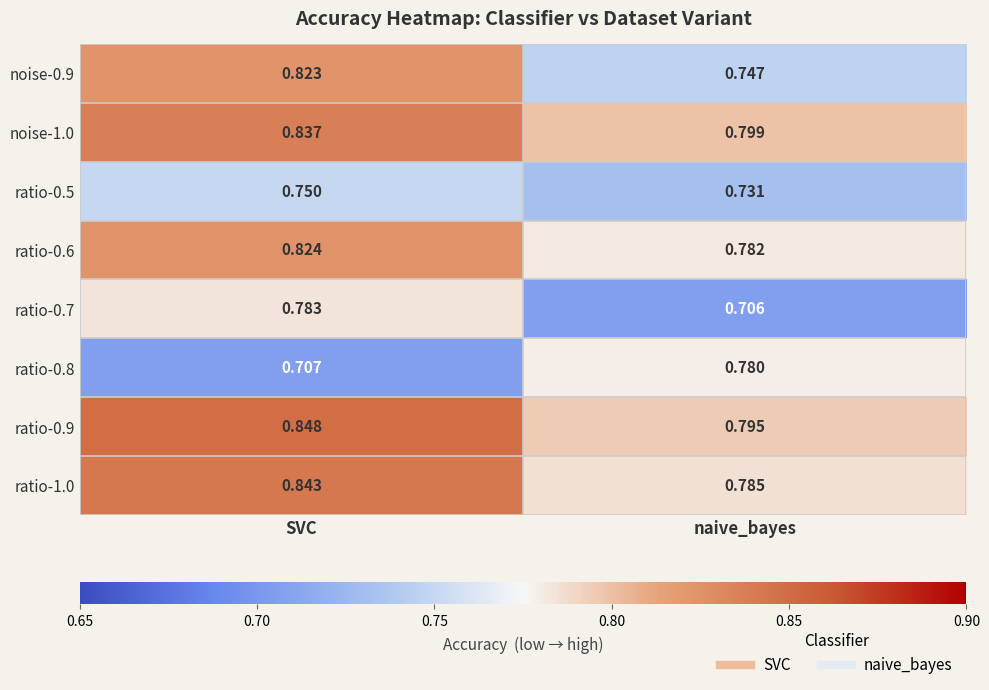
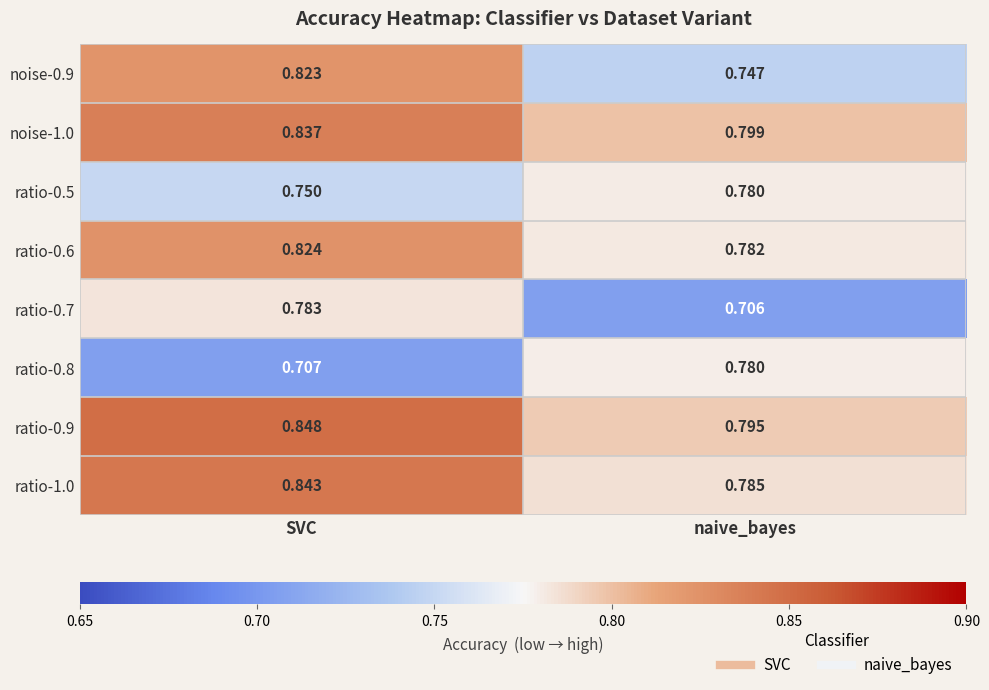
ratio-0.5, naive_bayes: 0.731 -> 0.780
